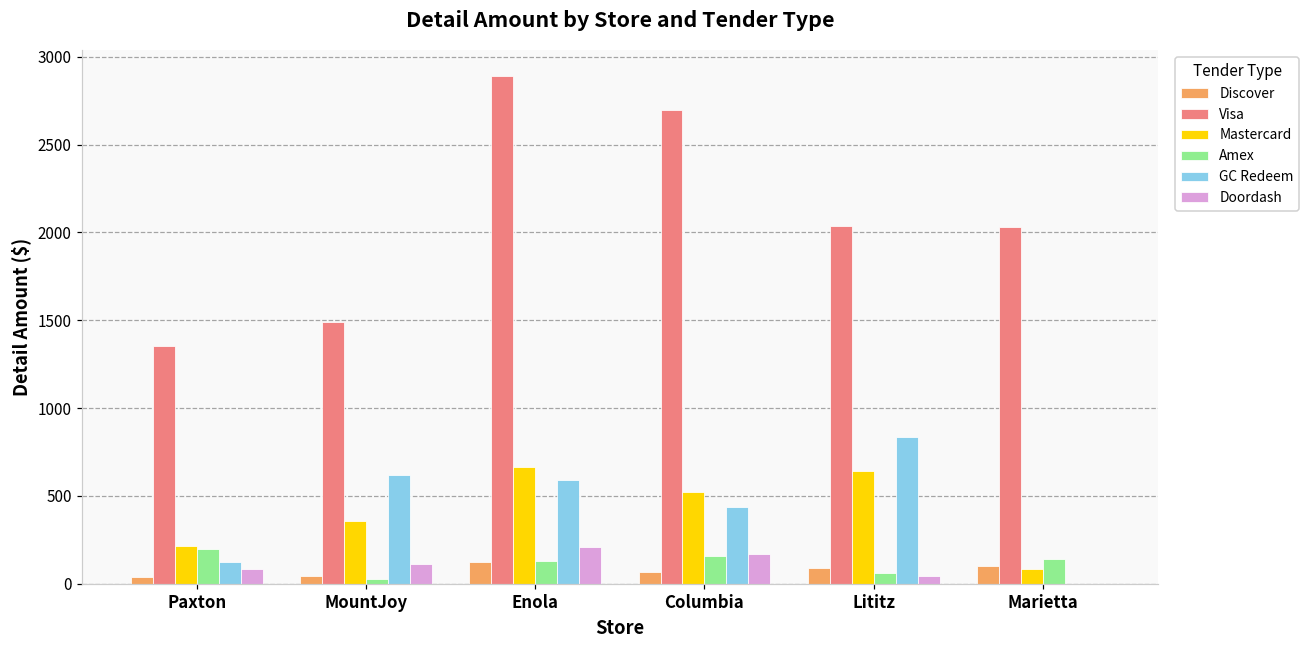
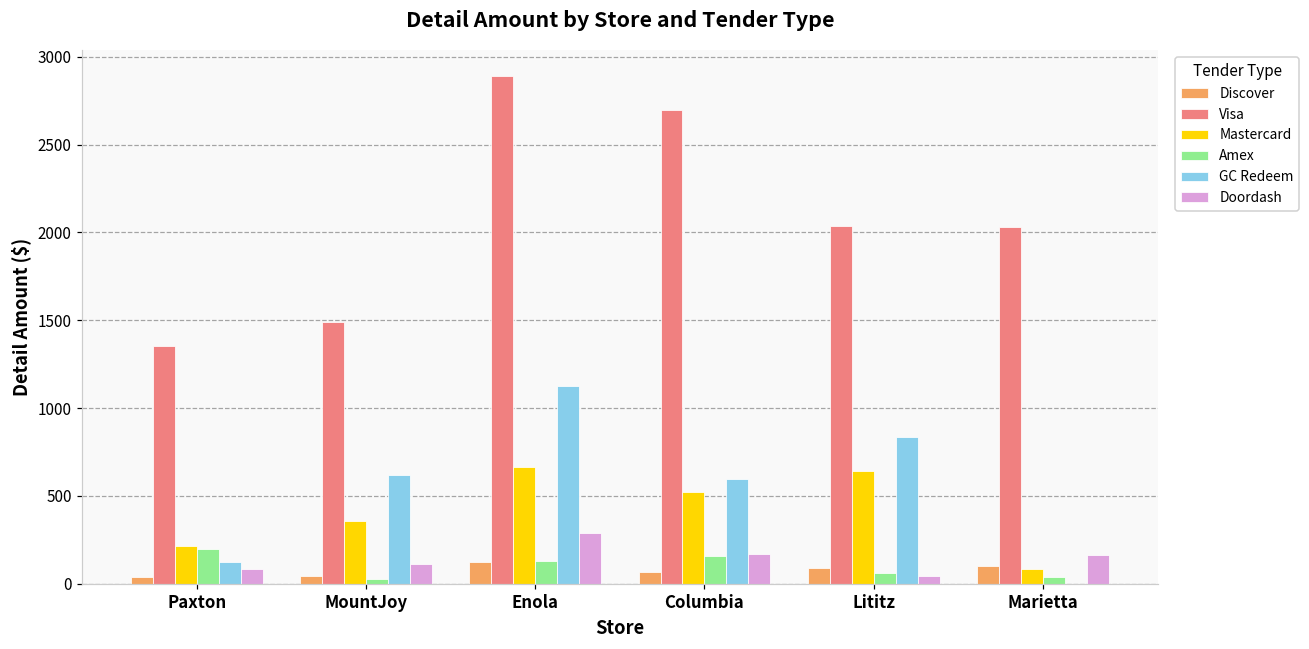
GC Redeem, Enola: 590 -> 1130
Doordash, Enola: 210 -> 290
GC Redeem, Columbia: 430 -> 600
Amex, Marietta: 140 -> 40
Doordash, Marietta: 0 -> 160
